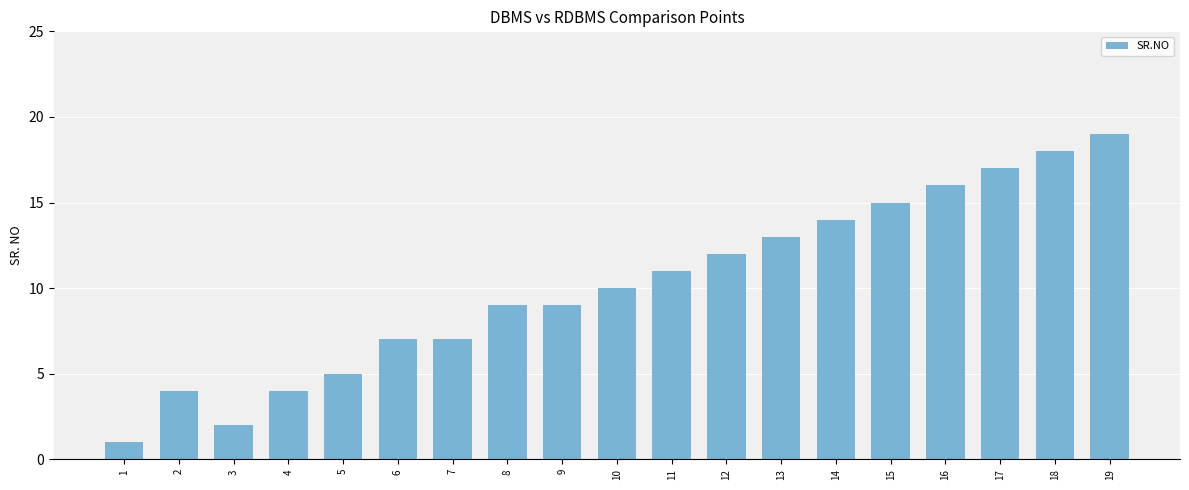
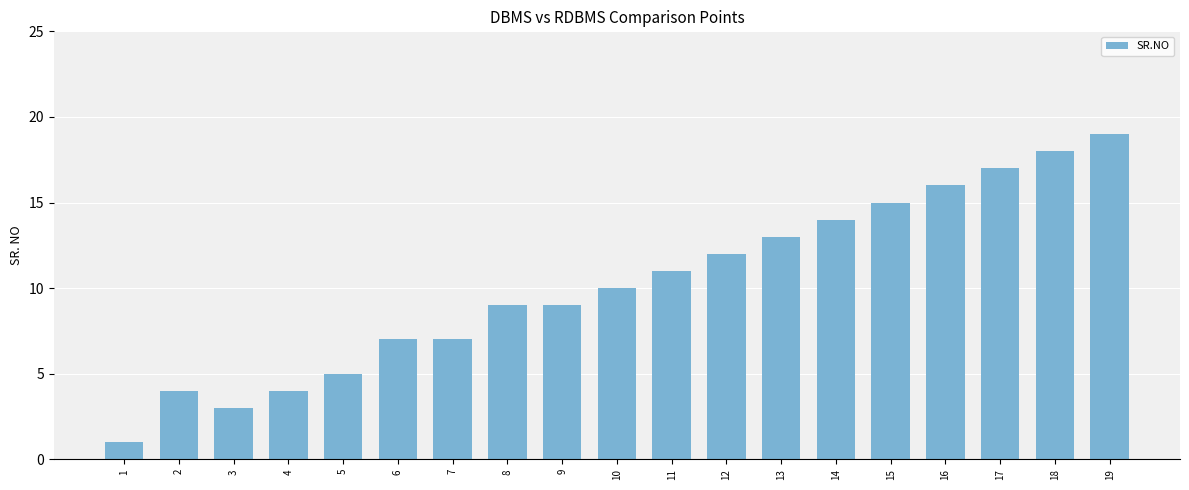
3: 2 -> 3
